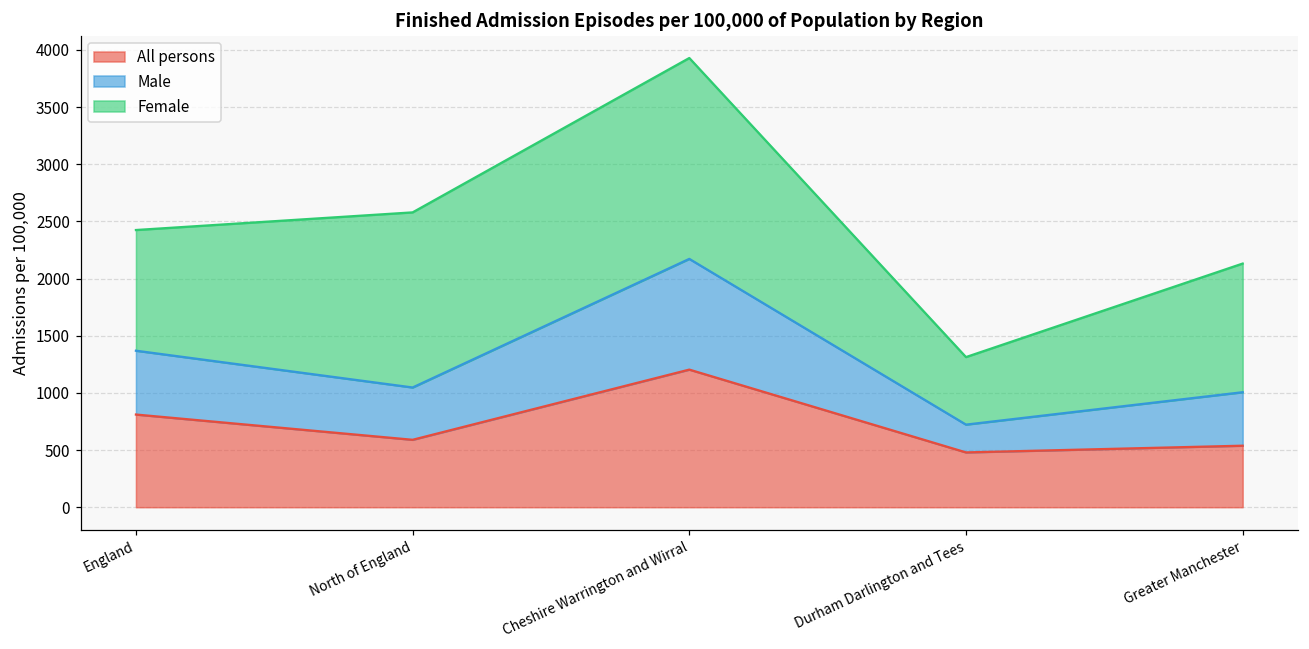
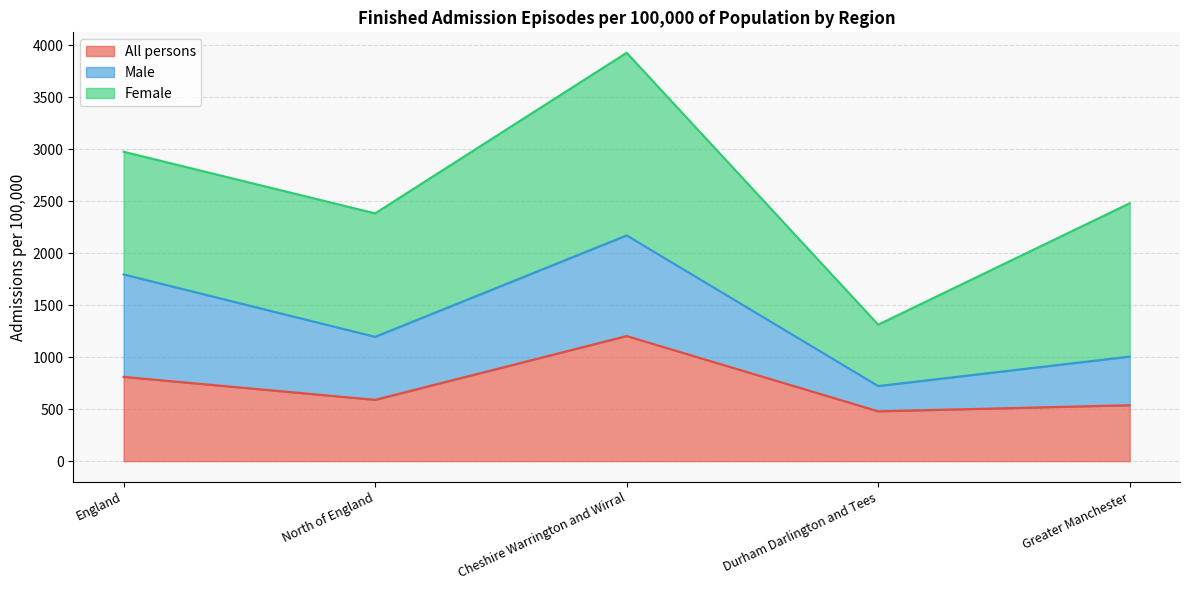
Male, England: 560 -> 990
Female, England: 1060 -> 1180
Male, North of England: 460 -> 610
Female, North of England: 1530 -> 1190
Female, Greater Manchester: 1130 -> 1480
